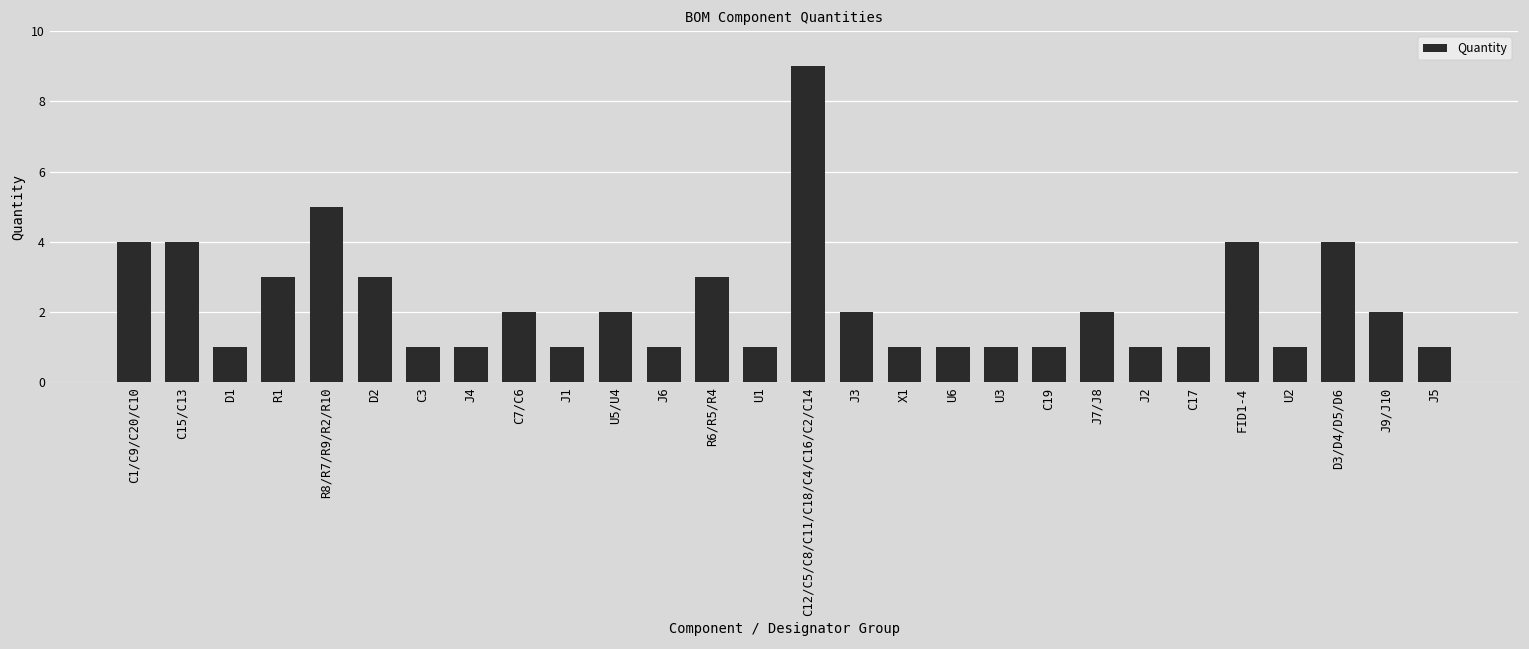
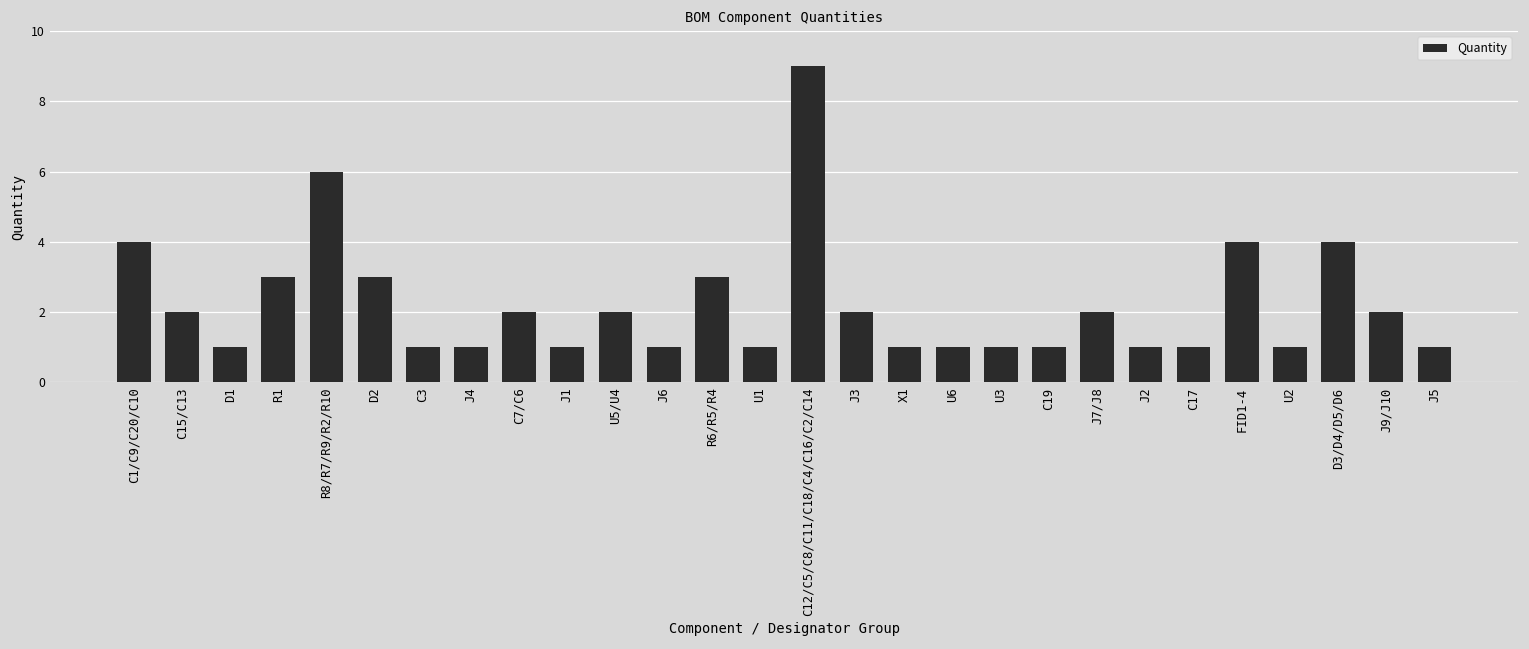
C15/C13: 4 -> 2
R8/R7/R9/R2/R10: 5 -> 6
